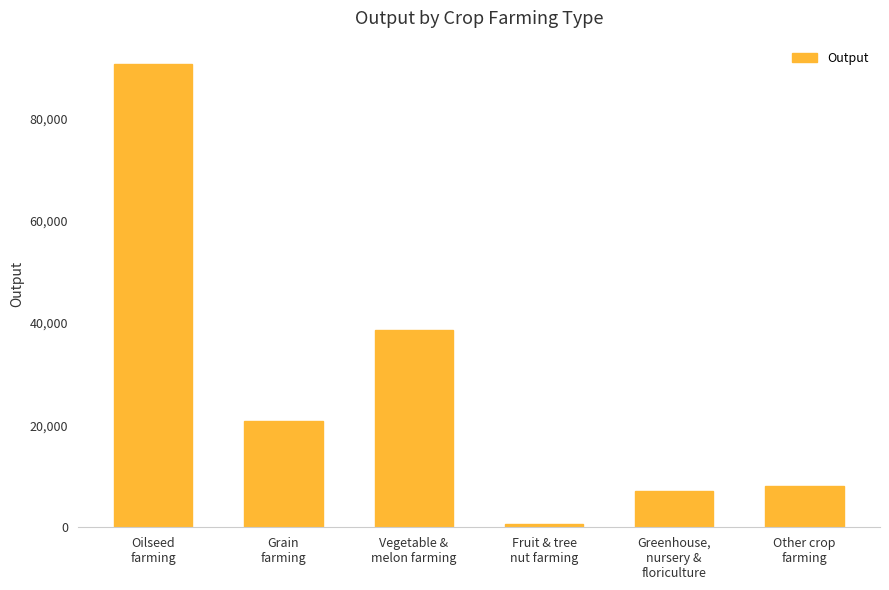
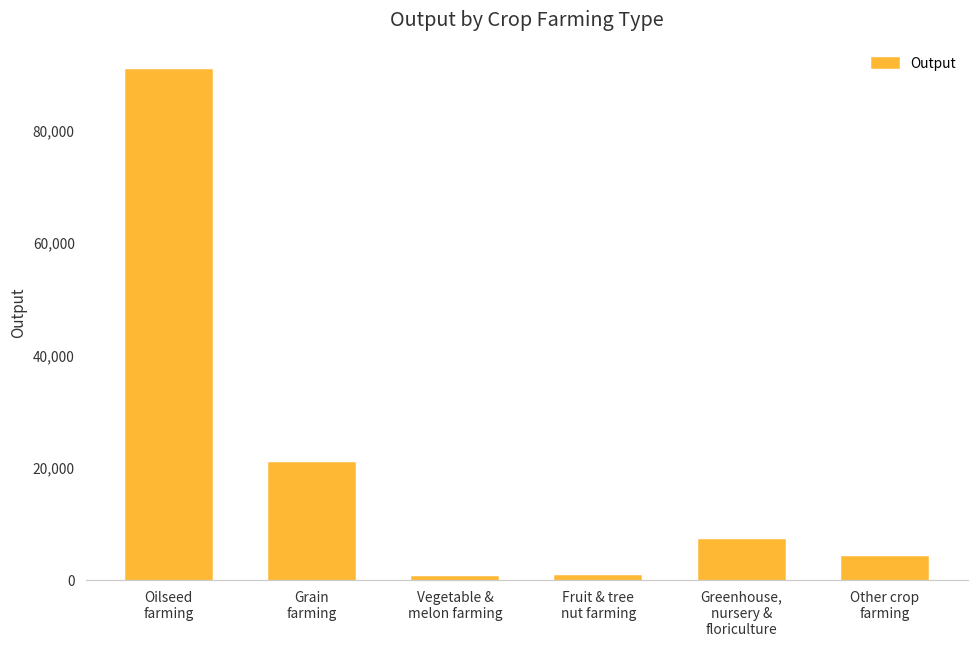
Vegetable & melon farming: 39,000 -> 1,000
Other crop farming: 8,000 -> 4,000
